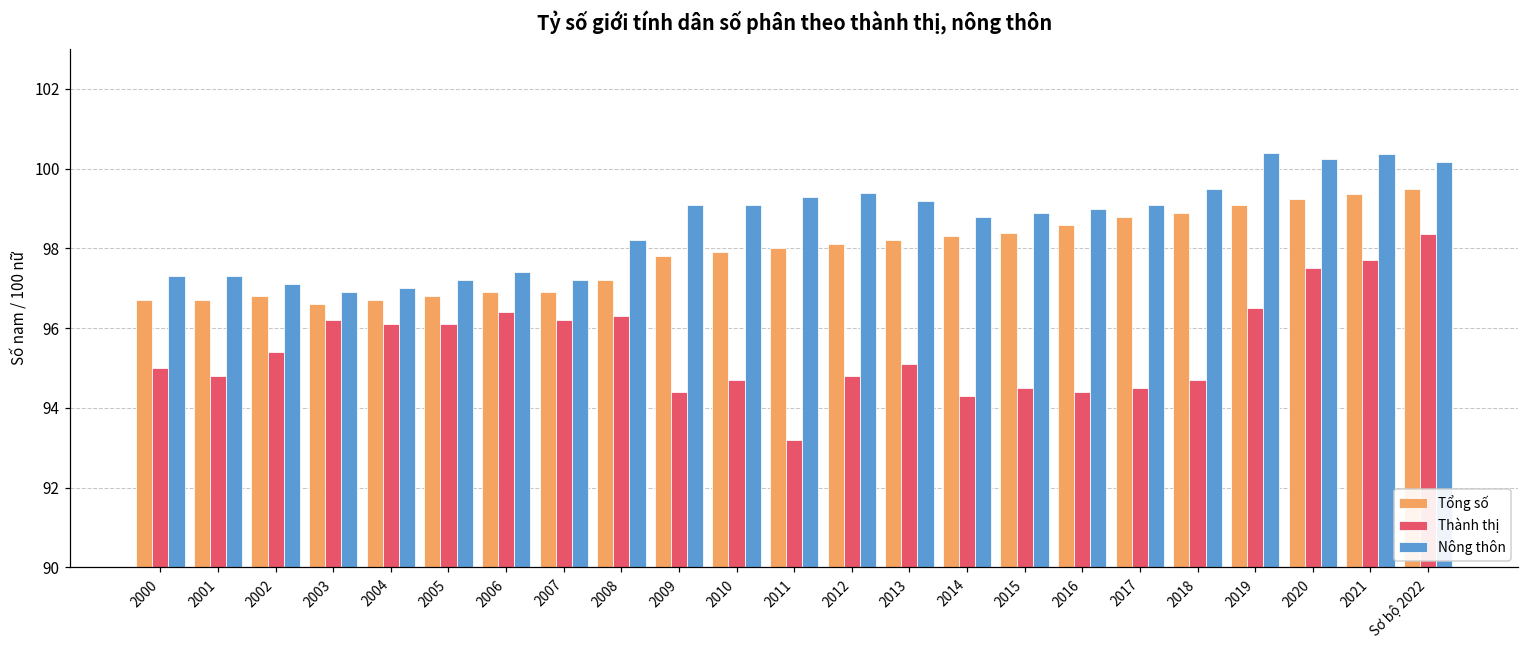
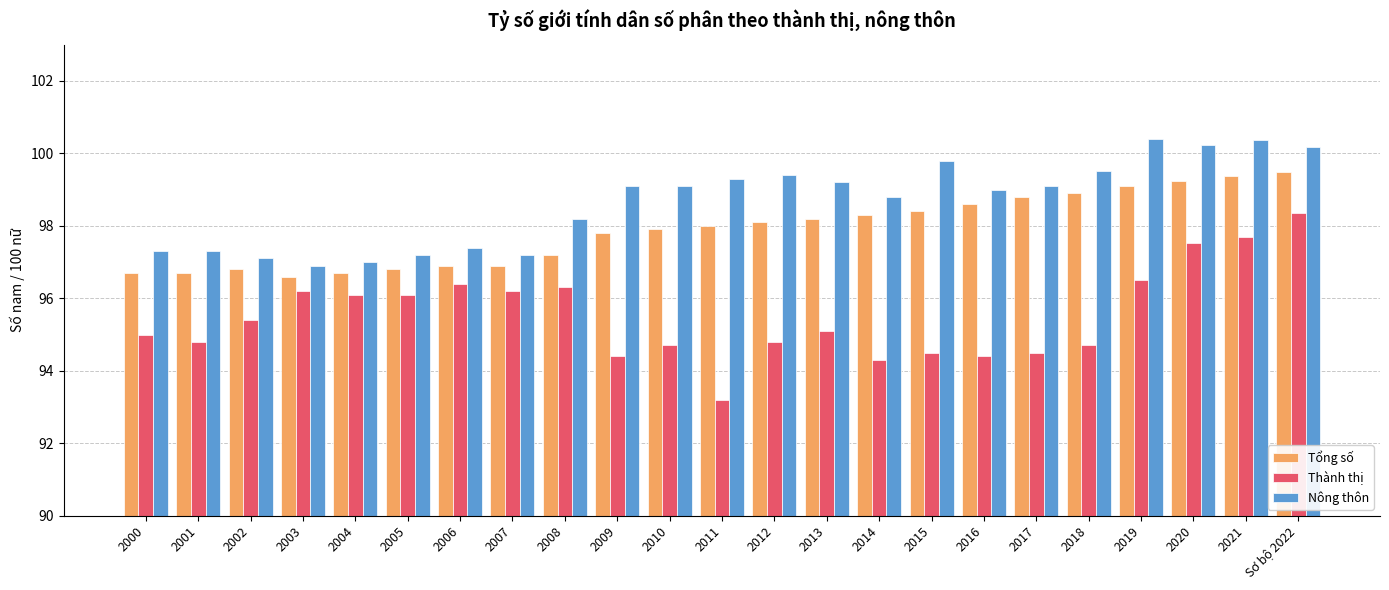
Nông thôn, 2015: 98.9 -> 99.8
